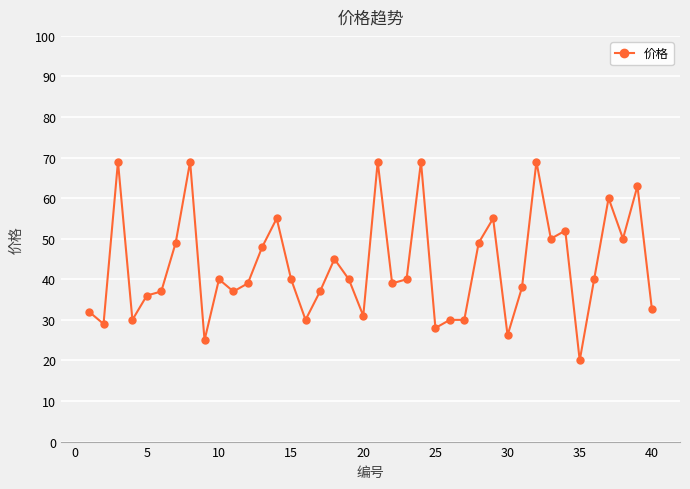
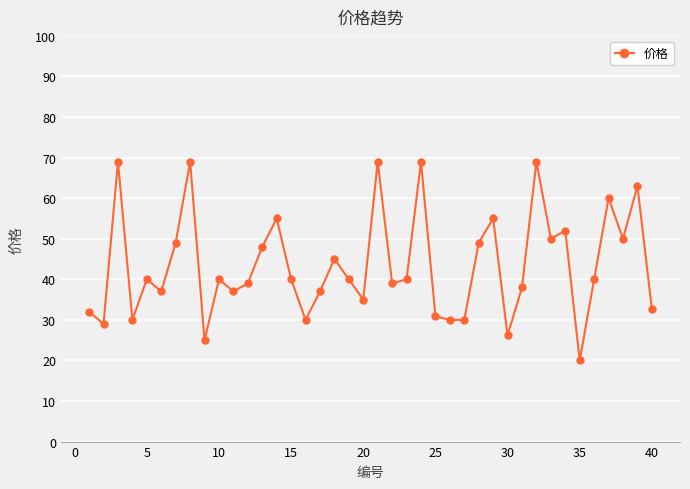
5: 36 -> 40
20: 31 -> 35
25: 28 -> 31
